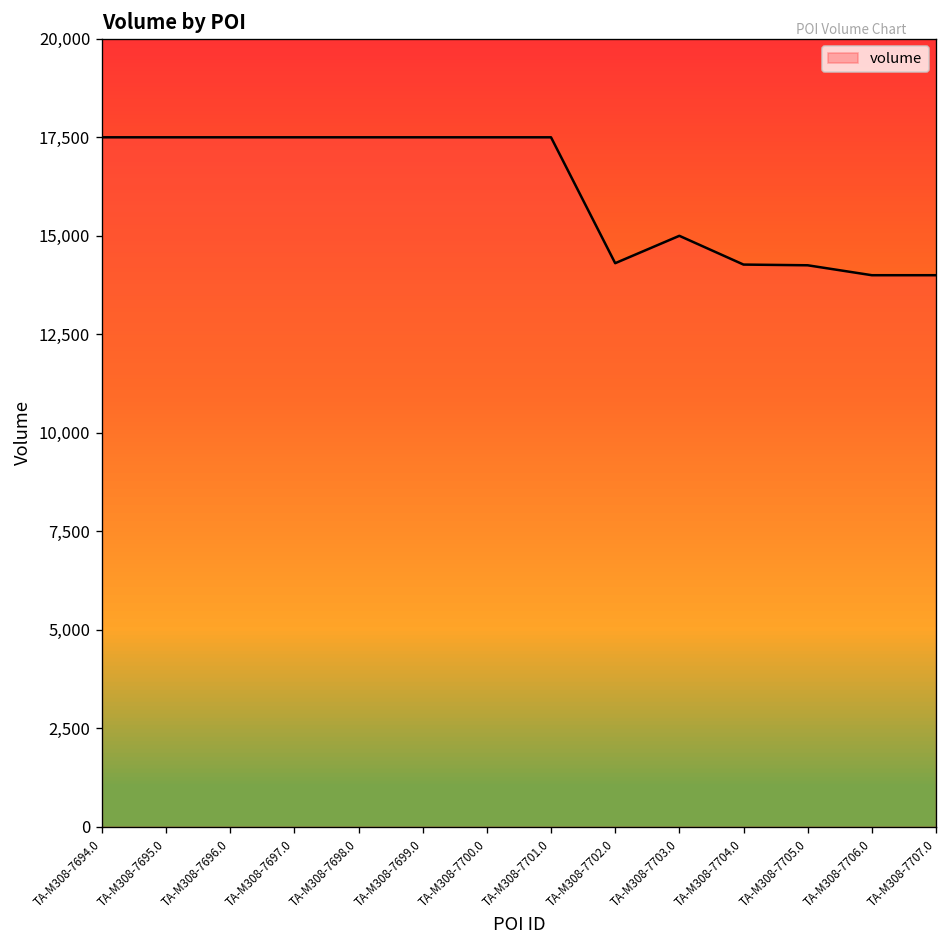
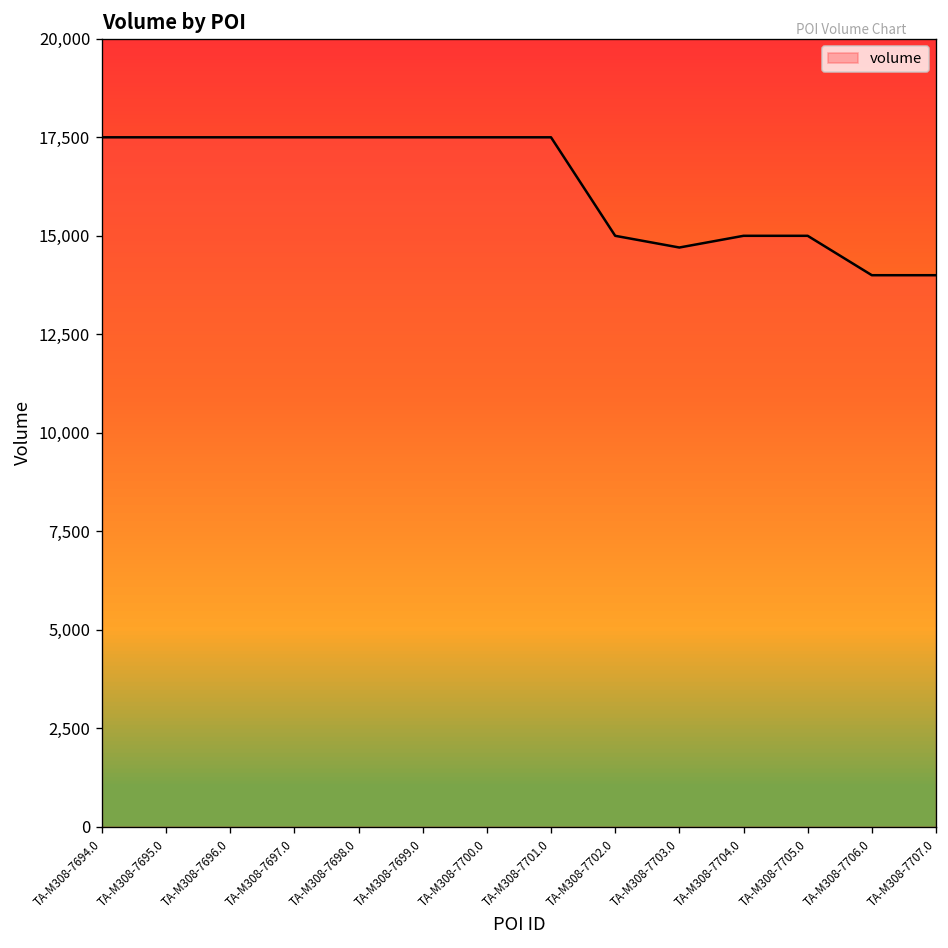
TA-M308-7702.0: 14,300 -> 15,000
TA-M308-7703.0: 15,000 -> 14,700
TA-M308-7704.0: 14,300 -> 15,000
TA-M308-7705.0: 14,300 -> 15,000
